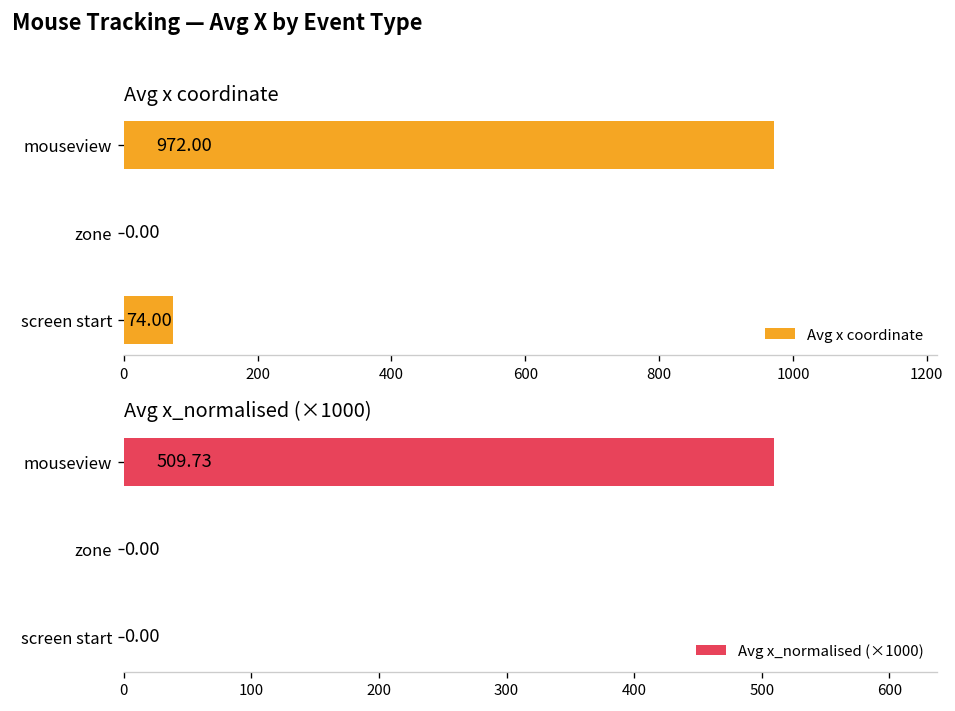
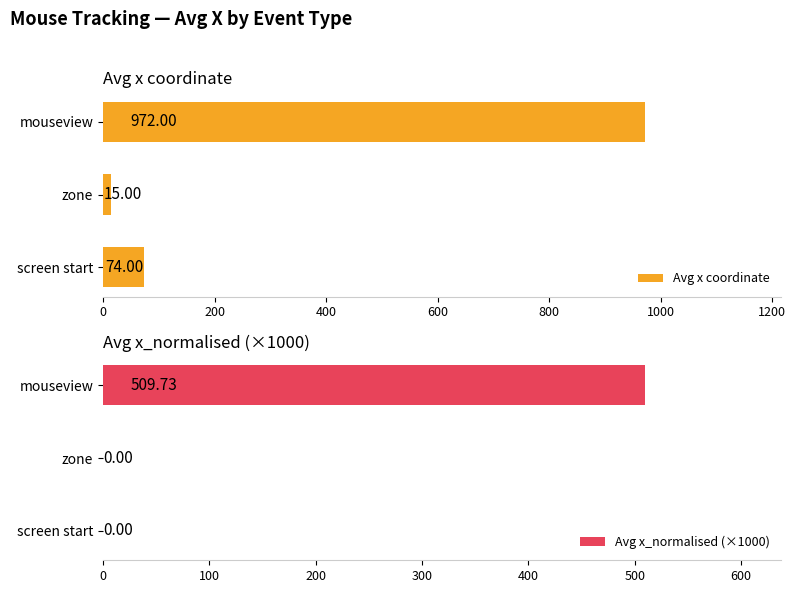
Avg x coordinate, zone: 0.00 -> 15.00
